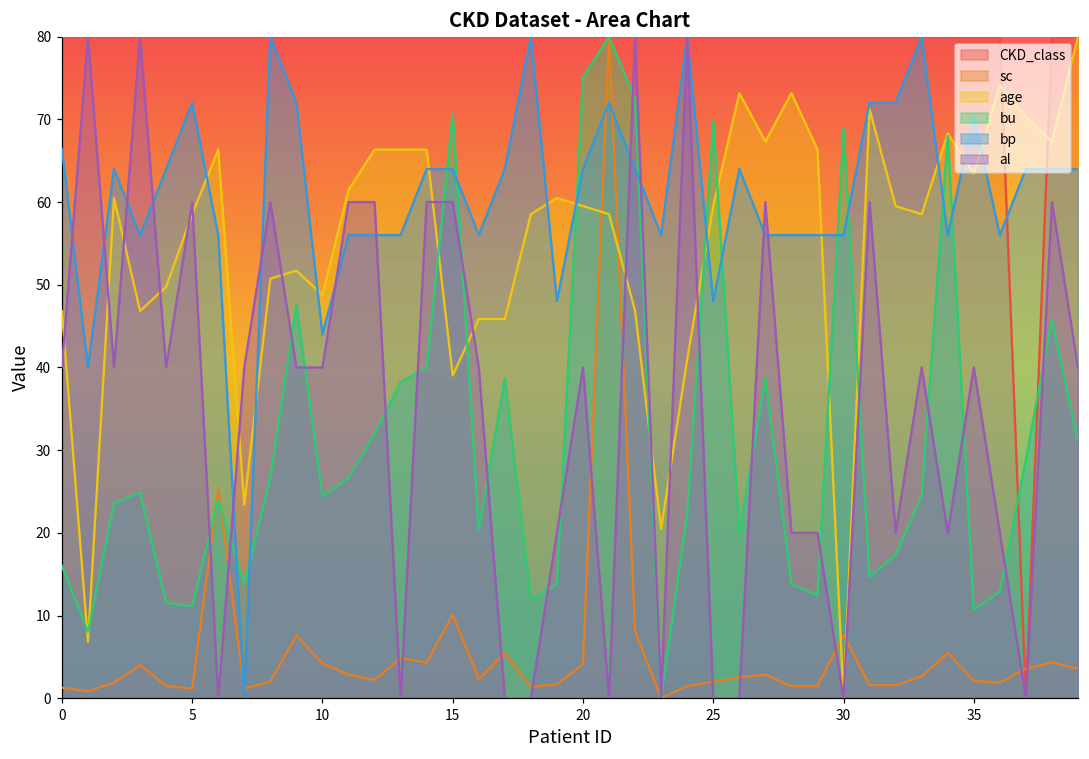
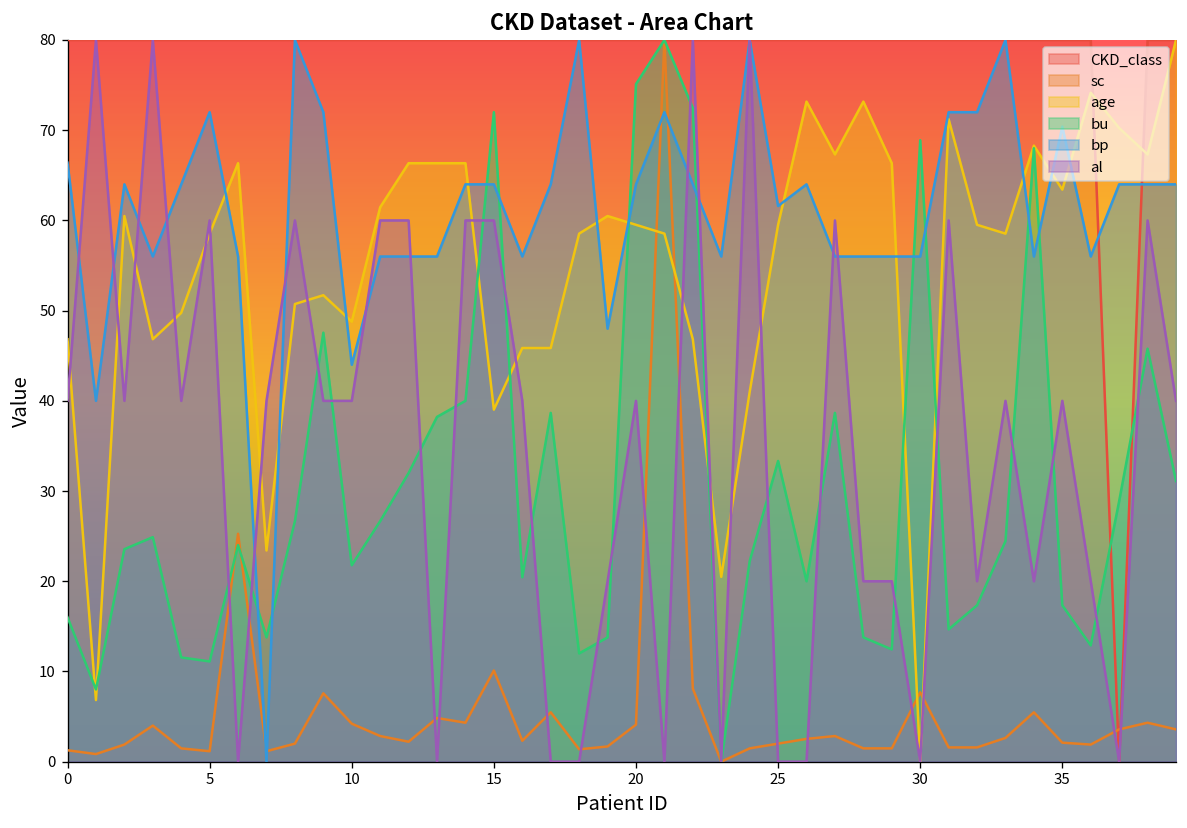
bu, 10: 24 -> 22
bu, 15: 71 -> 72
bu, 25: 70 -> 33
bp, 25: 48 -> 62
bu, 35: 11 -> 17
